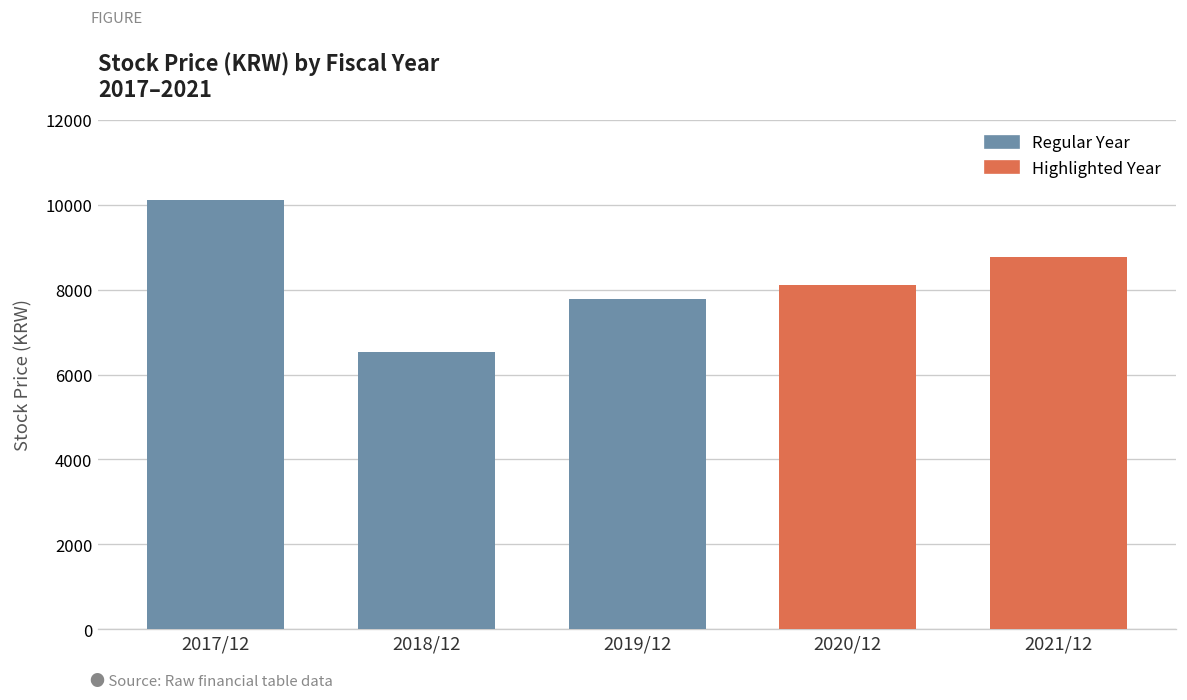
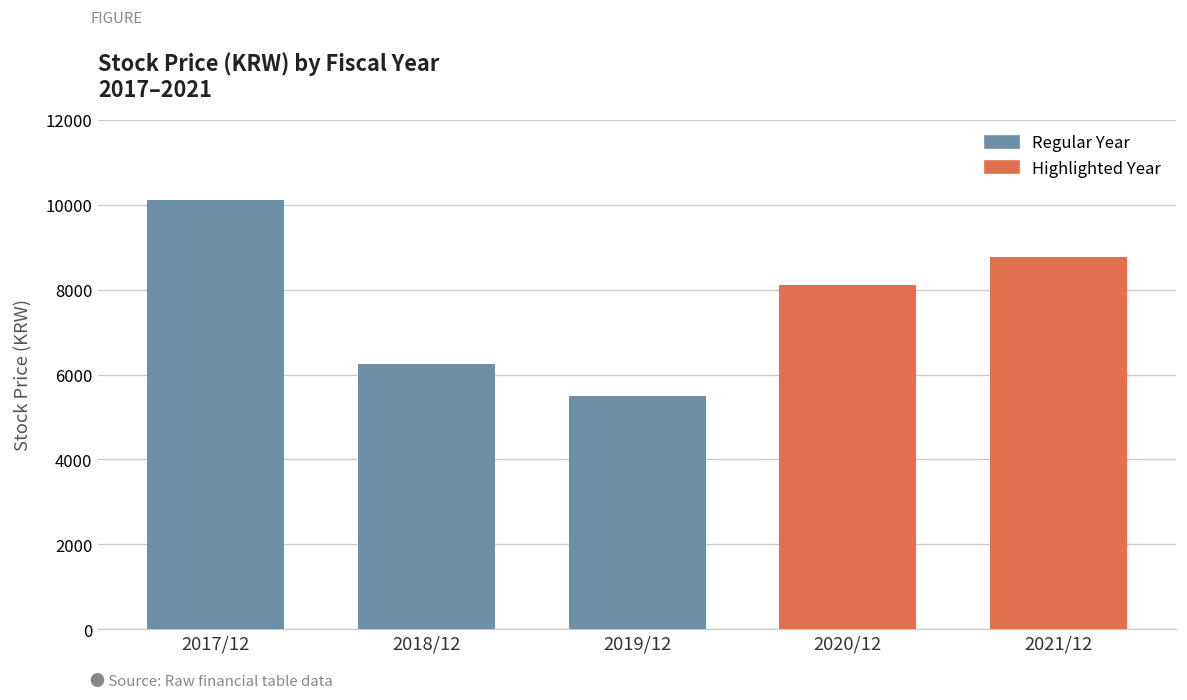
2018/12: 6500 -> 6300
2019/12: 7800 -> 5500
